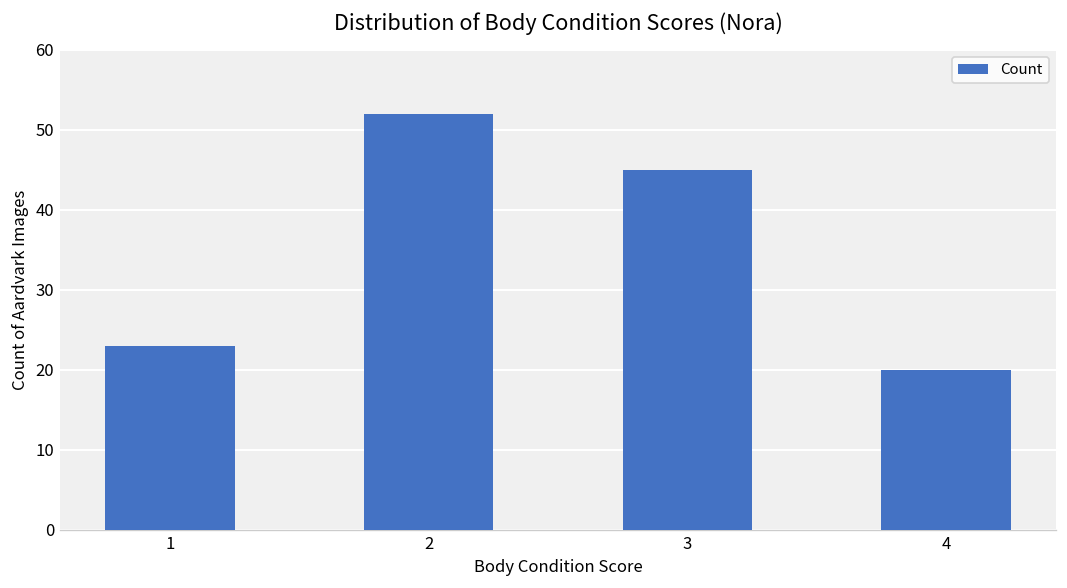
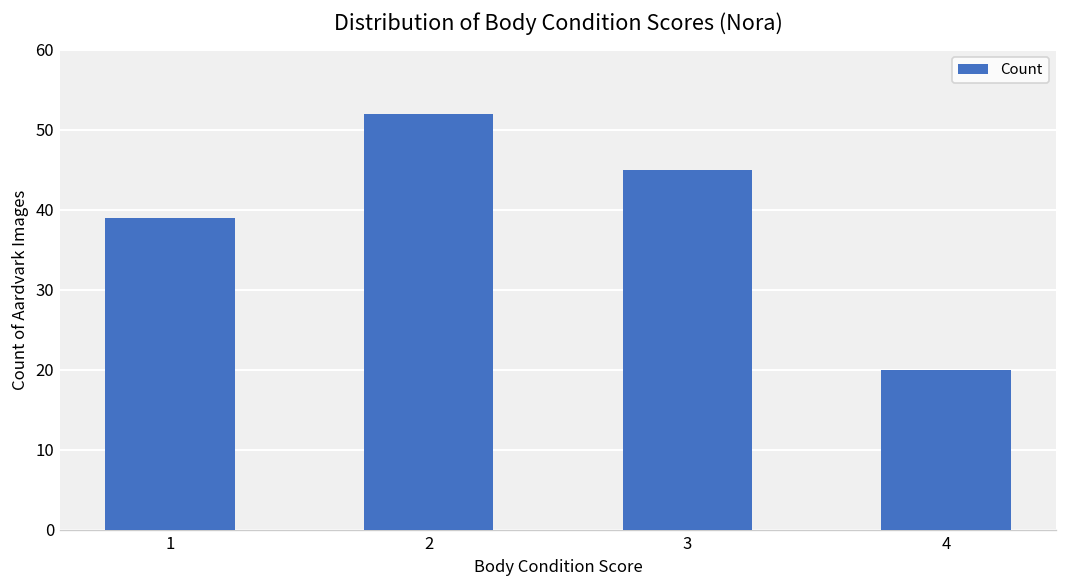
1: 23 -> 39
